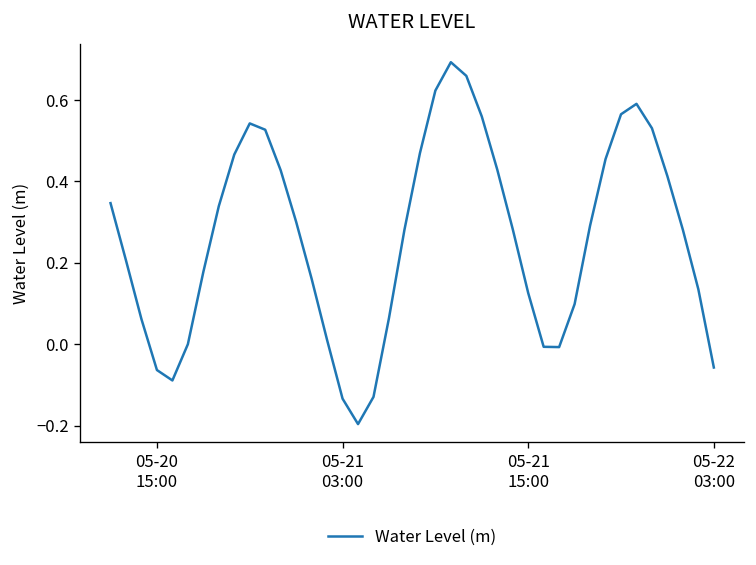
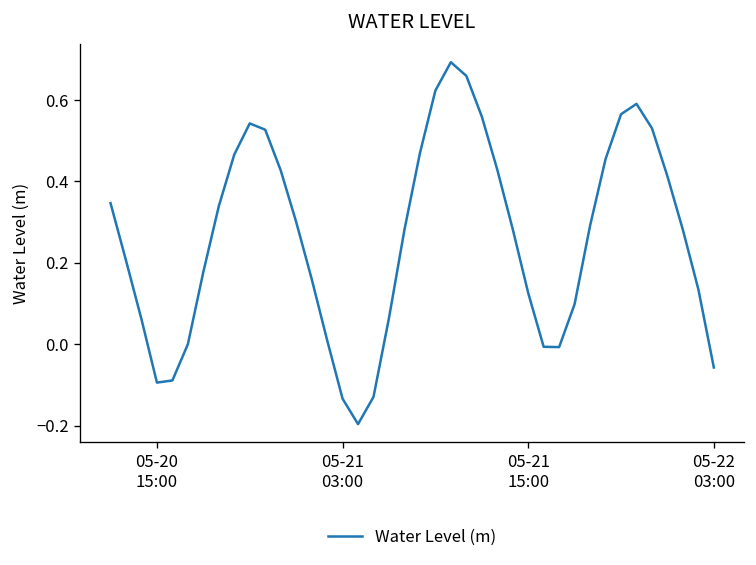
05-20 15:00: -0.06 -> -0.09
